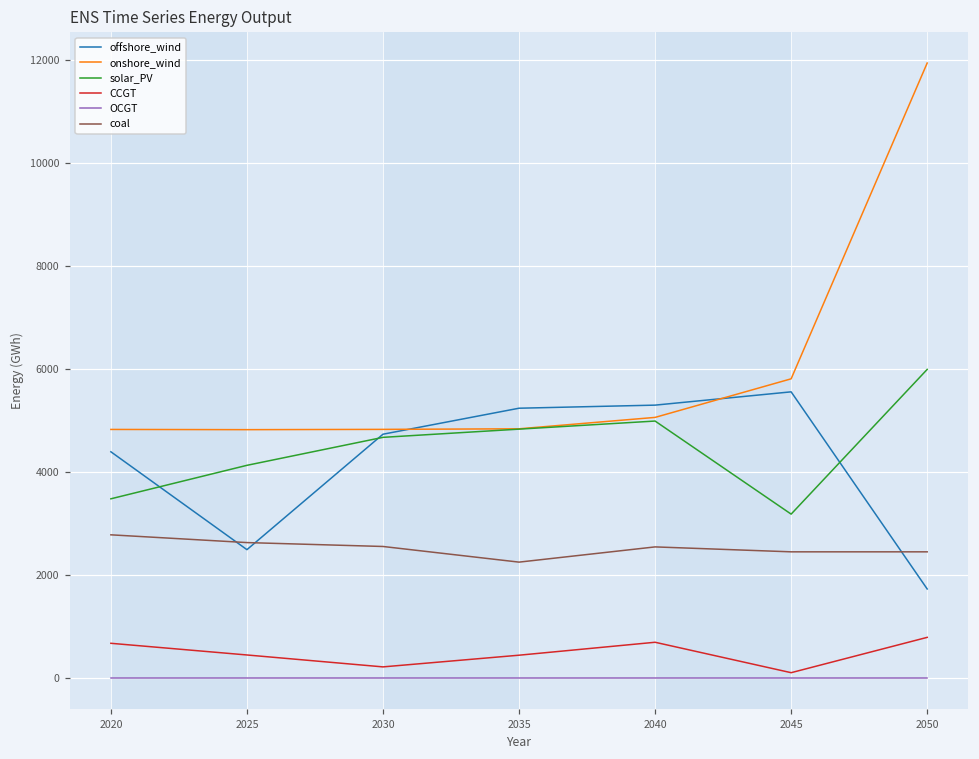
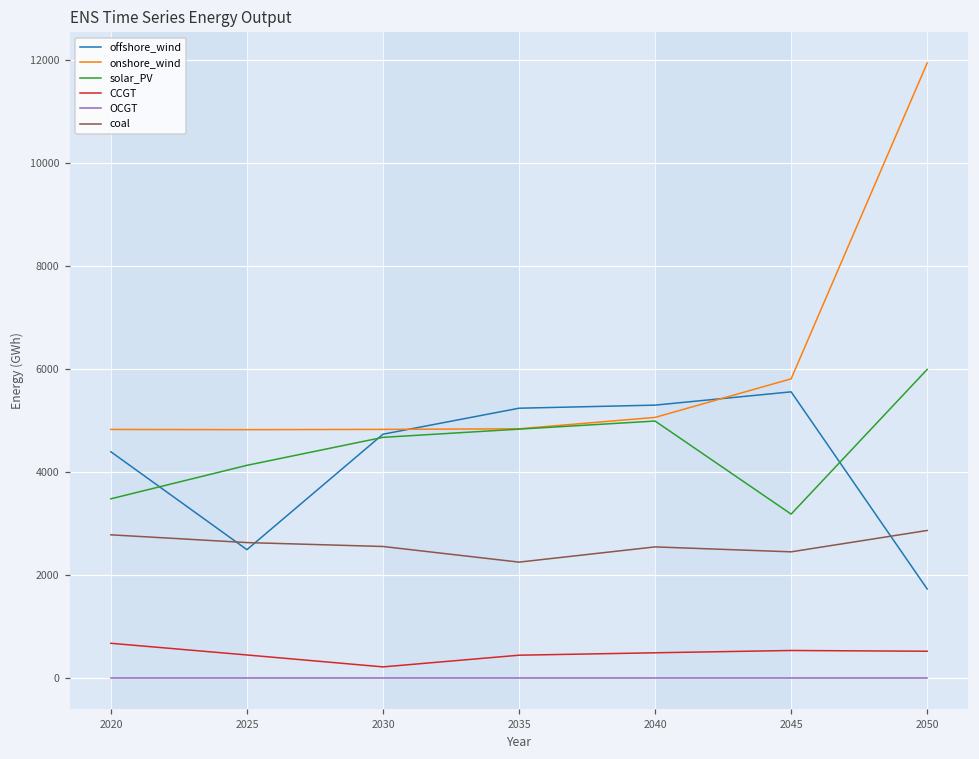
CCGT, 2040: 700 -> 500
CCGT, 2045: 100 -> 500
CCGT, 2050: 800 -> 500
coal, 2050: 2500 -> 2900
